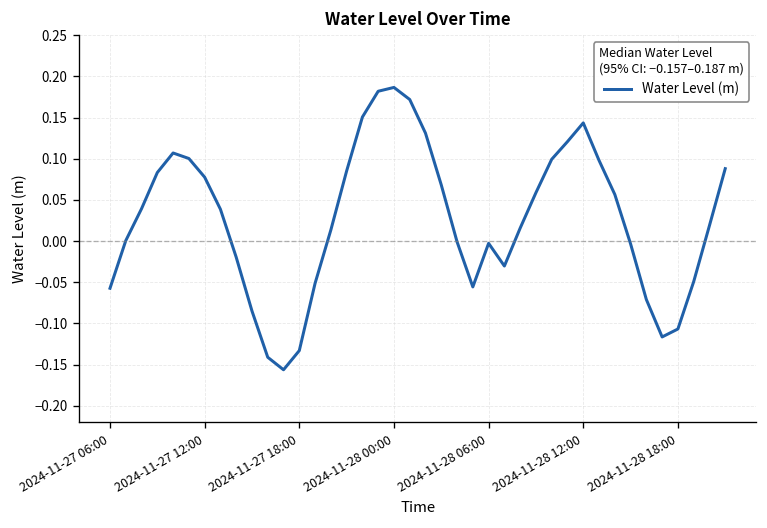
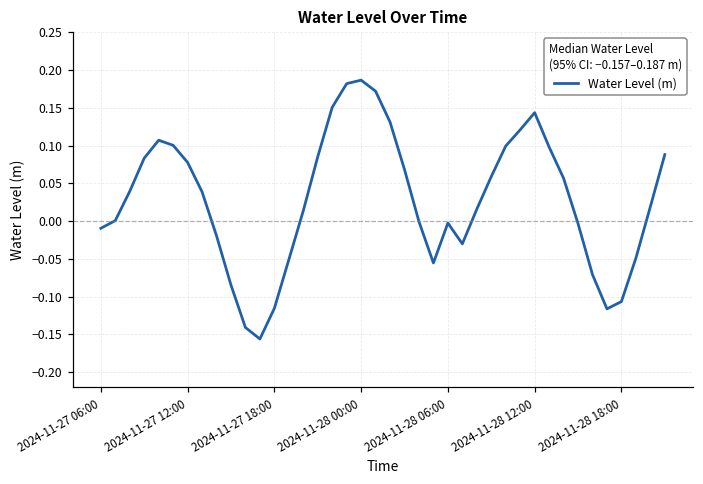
2024-11-27 06:00: -0.06 -> -0.01
2024-11-27 18:00: -0.13 -> -0.12
